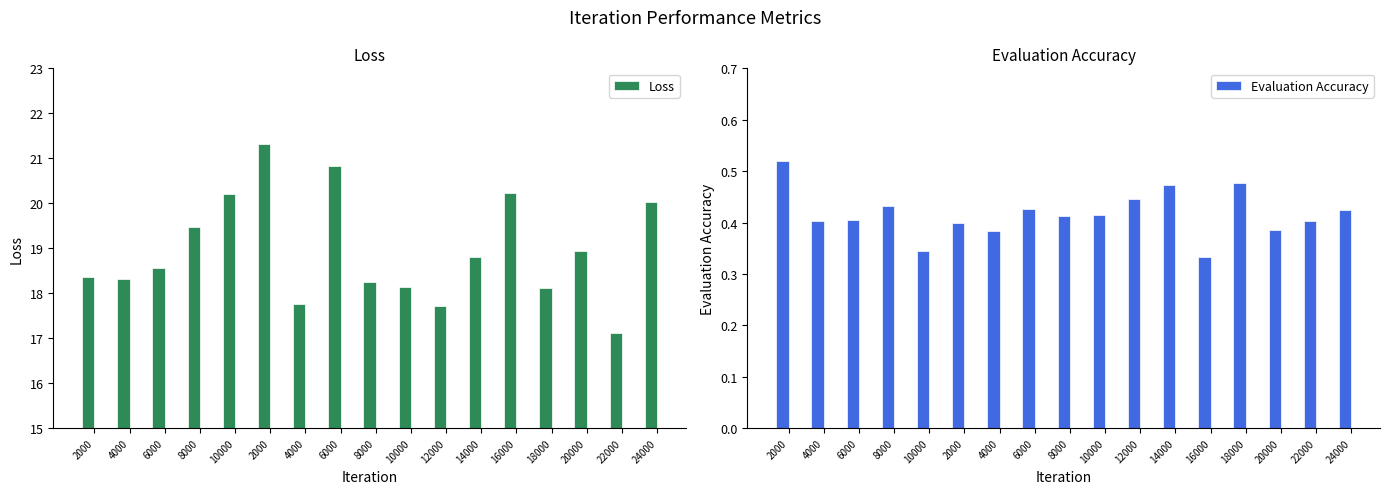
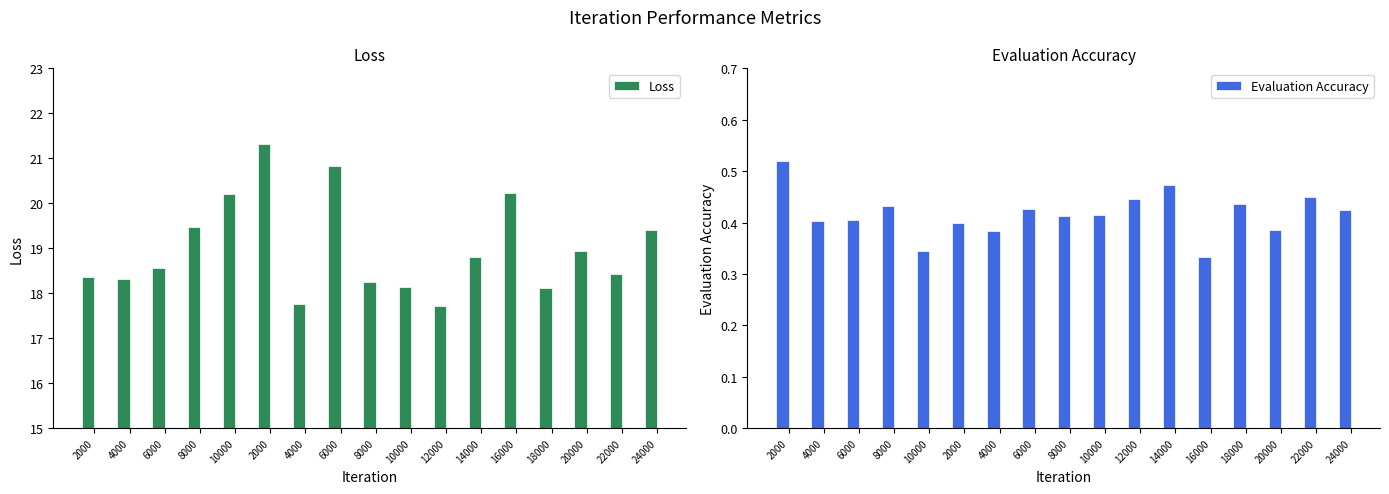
Loss, 22000: 17.1 -> 18.4
Loss, 24000: 20.0 -> 19.4
Evaluation Accuracy, 18000: 0.48 -> 0.44
Evaluation Accuracy, 22000: 0.40 -> 0.45
